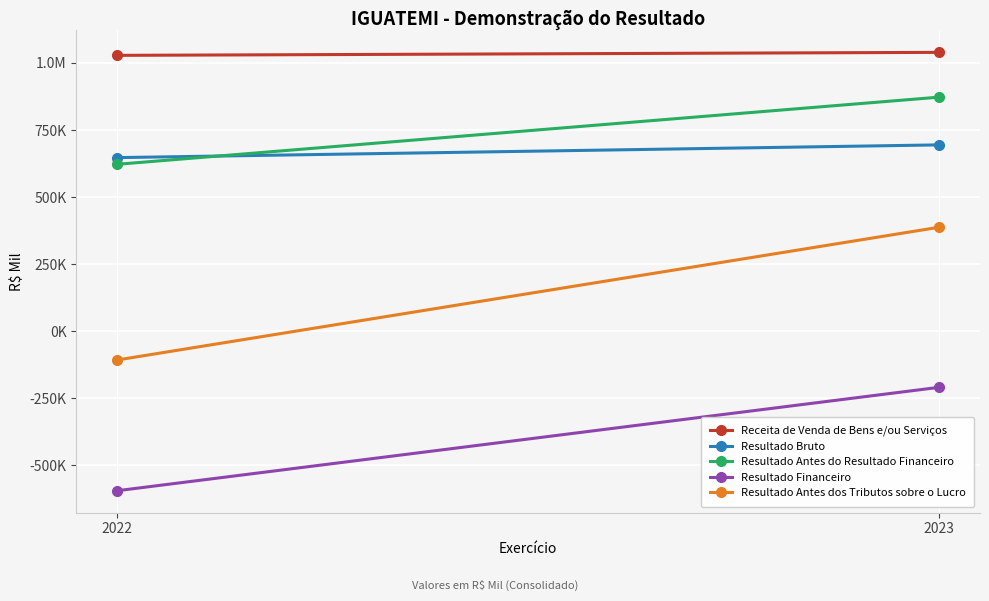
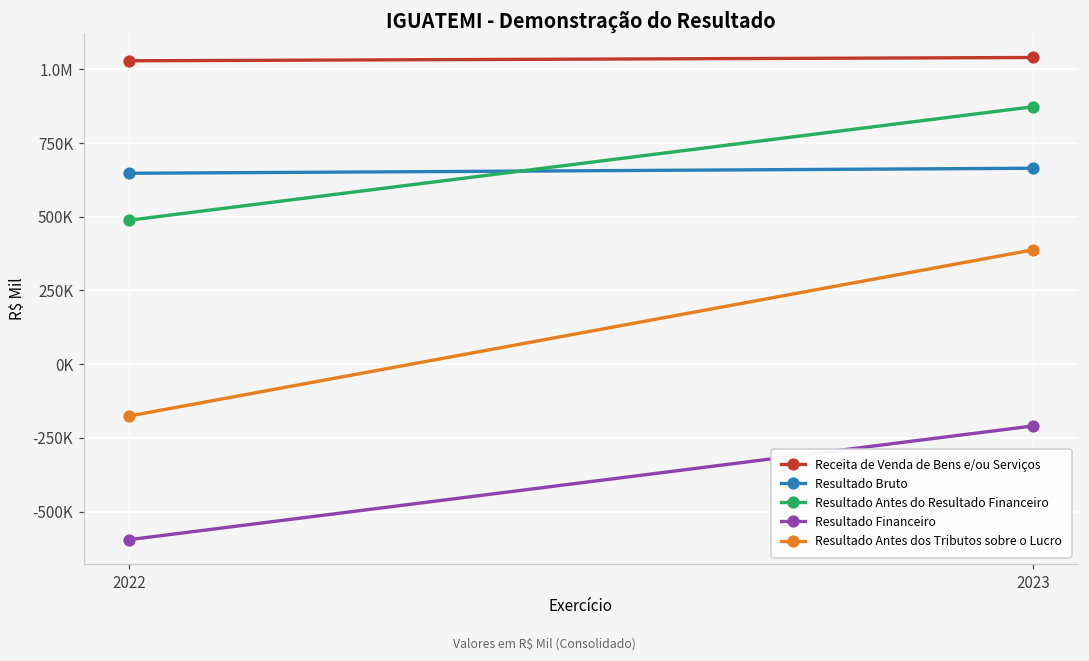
Resultado Antes do Resultado Financeiro, 2022: 620000 -> 490000
Resultado Antes dos Tributos sobre o Lucro, 2022: -110000 -> -180000
Resultado Bruto, 2023: 690000 -> 660000
